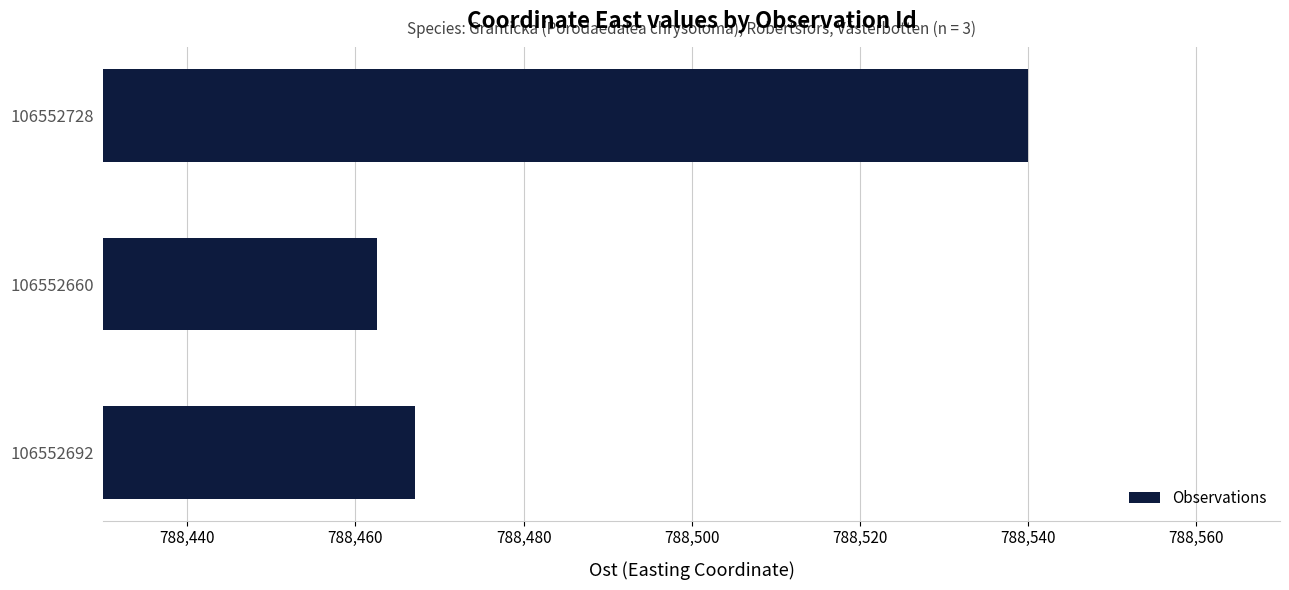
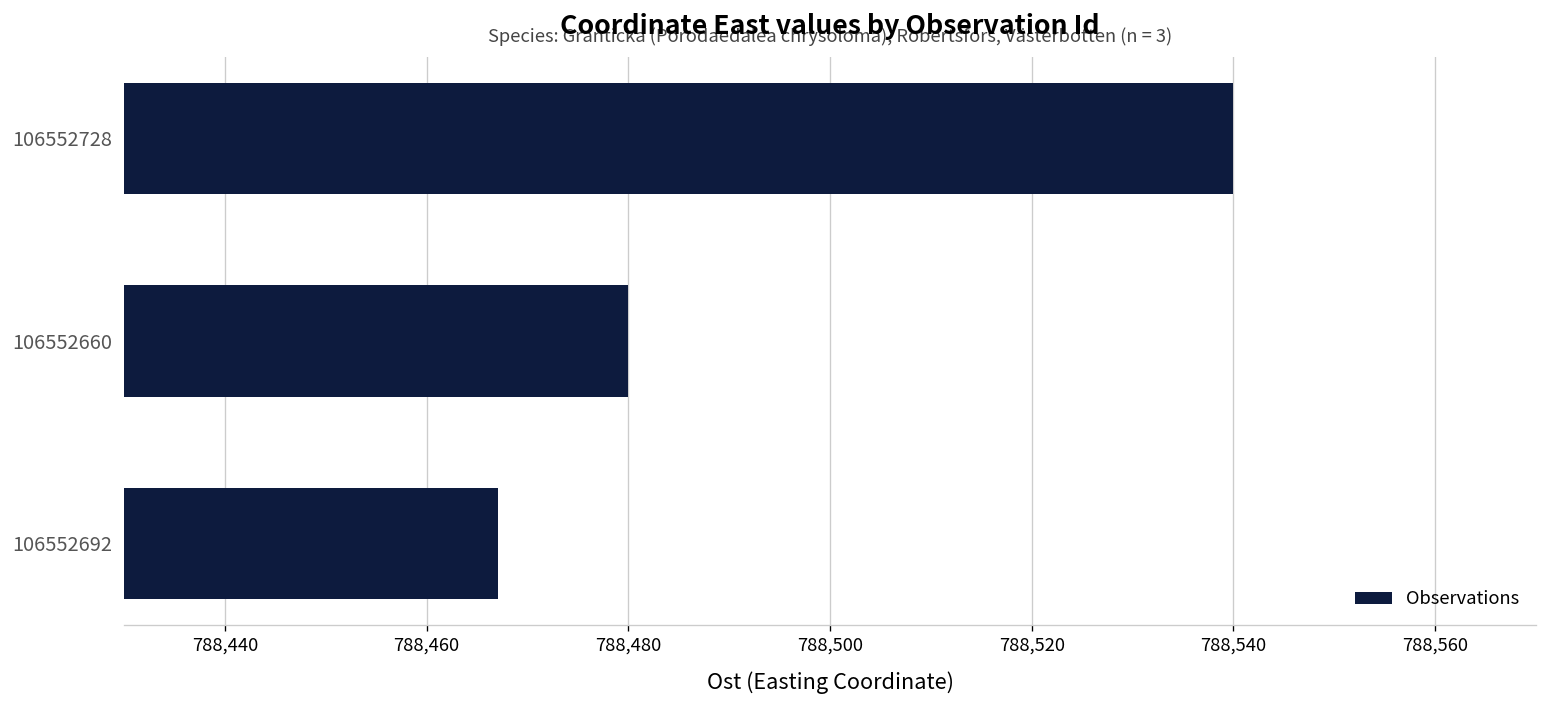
106552660: 788,463 -> 788,480
